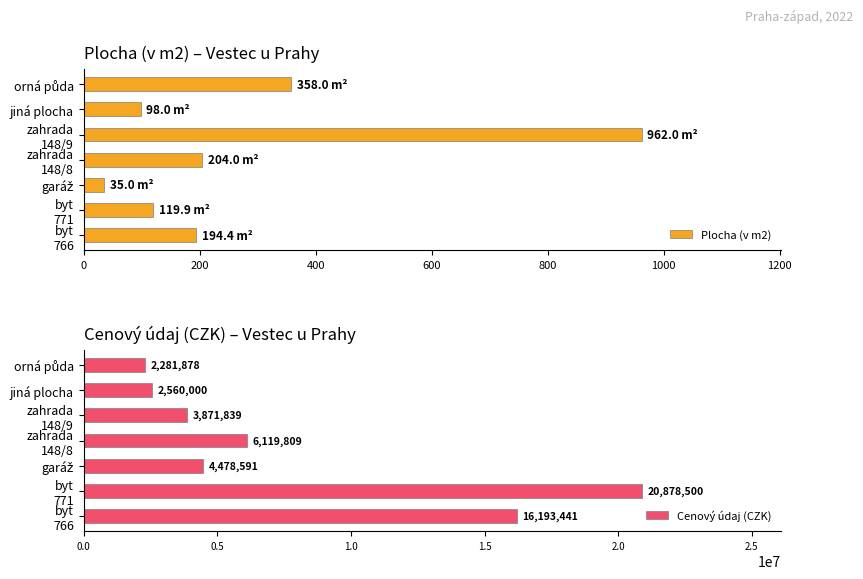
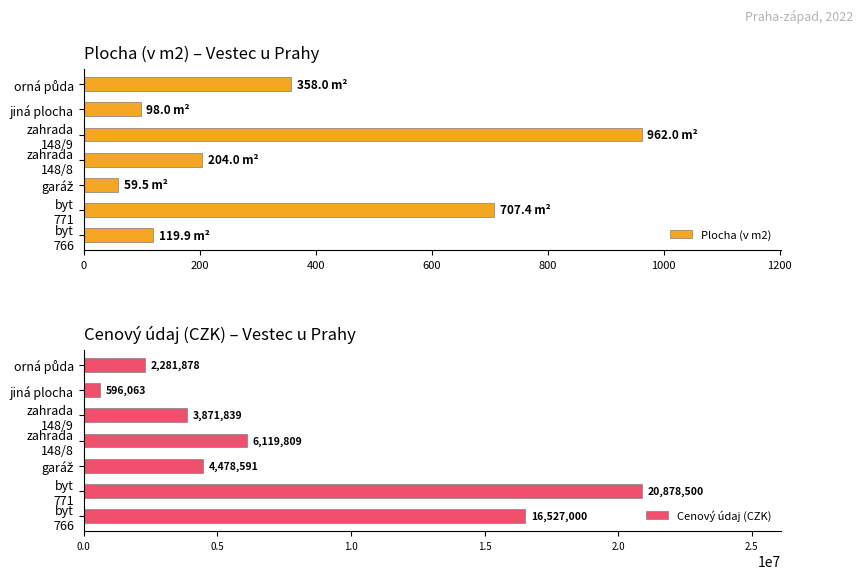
Plocha (v m2) – Vestec u Prahy, garáž: 35.0 -> 59.5
Plocha (v m2) – Vestec u Prahy, byt 771: 119.9 -> 707.4
Plocha (v m2) – Vestec u Prahy, byt 766: 194.4 -> 119.9
Cenový údaj (CZK) – Vestec u Prahy, jiná plocha: 2,560,000 -> 596,063
Cenový údaj (CZK) – Vestec u Prahy, byt 766: 16,193,441 -> 16,527,000
